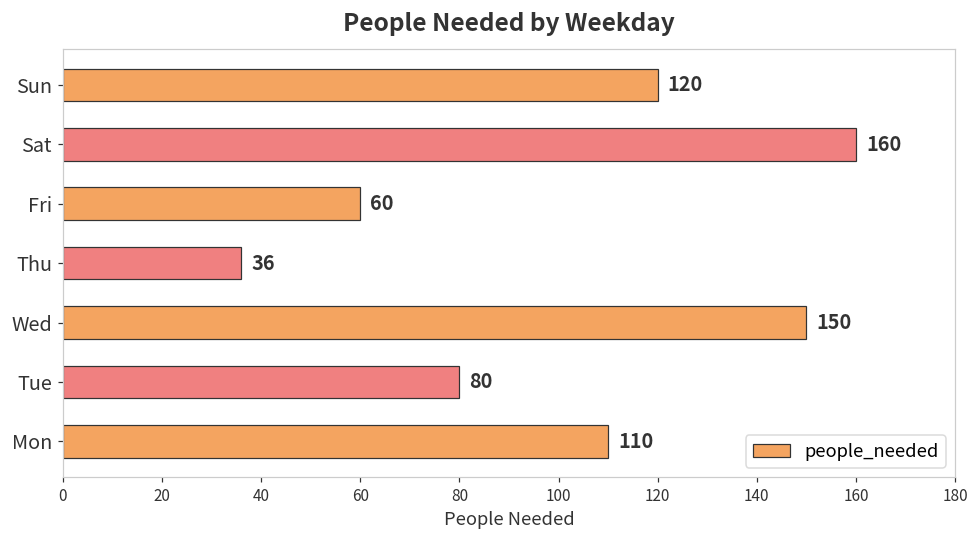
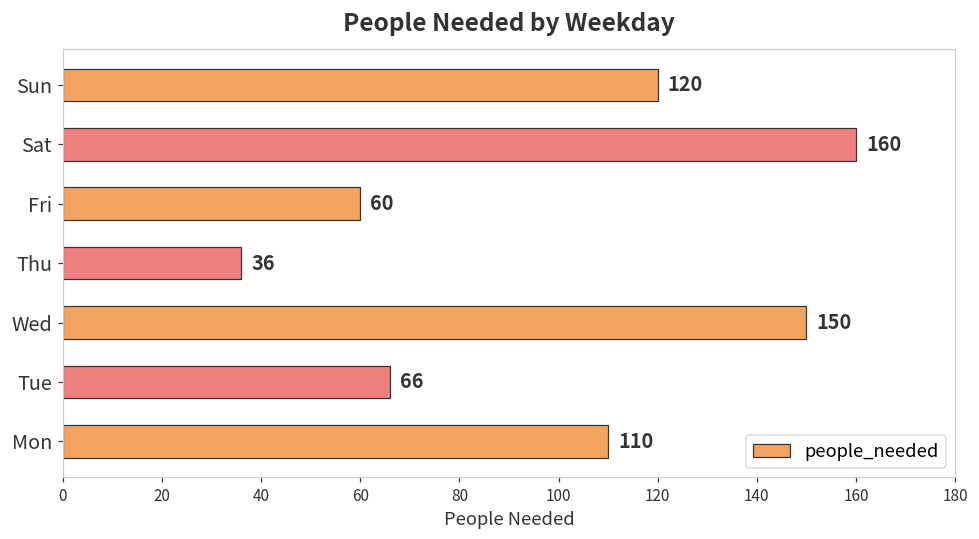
Tue: 80 -> 66
